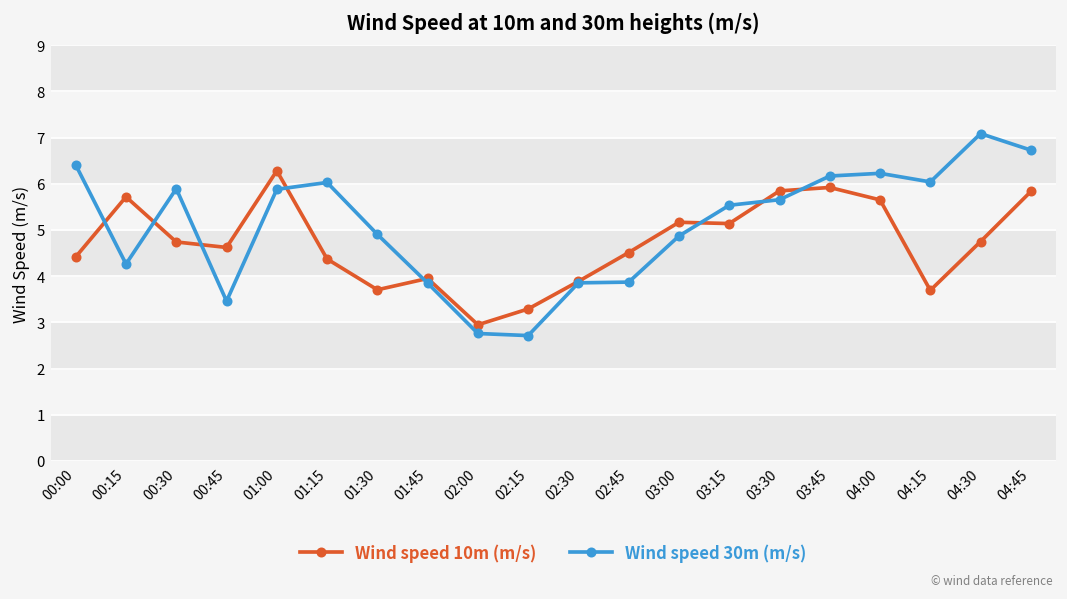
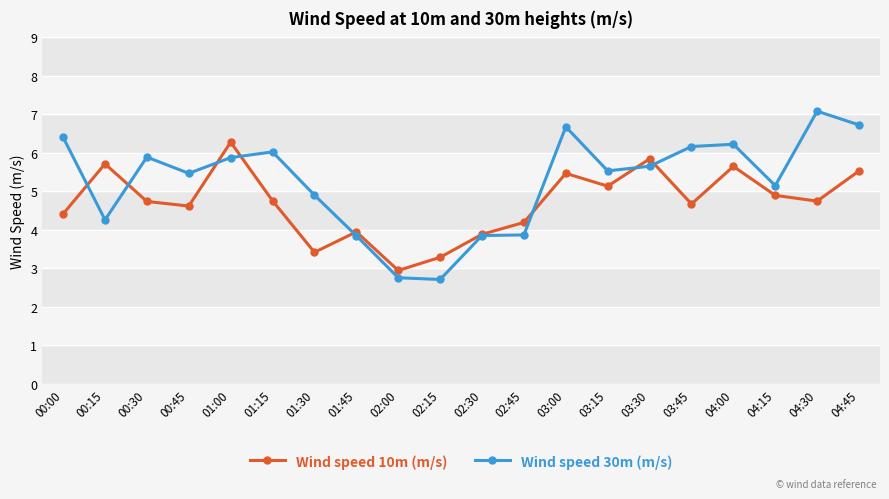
Wind speed 30m (m/s), 00:45: 3.5 -> 5.5
Wind speed 10m (m/s), 01:15: 4.4 -> 4.8
Wind speed 10m (m/s), 01:30: 3.7 -> 3.4
Wind speed 10m (m/s), 02:45: 4.5 -> 4.2
Wind speed 10m (m/s), 03:00: 5.2 -> 5.5
Wind speed 30m (m/s), 03:00: 4.9 -> 6.7
Wind speed 10m (m/s), 03:45: 5.9 -> 4.7
Wind speed 10m (m/s), 04:15: 3.7 -> 4.9
Wind speed 30m (m/s), 04:15: 6.0 -> 5.2
Wind speed 10m (m/s), 04:45: 5.8 -> 5.5
